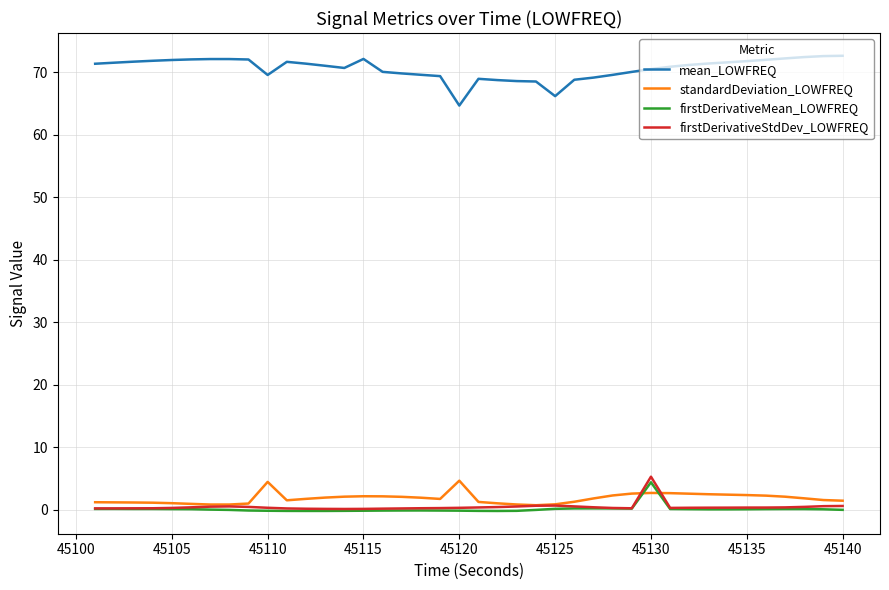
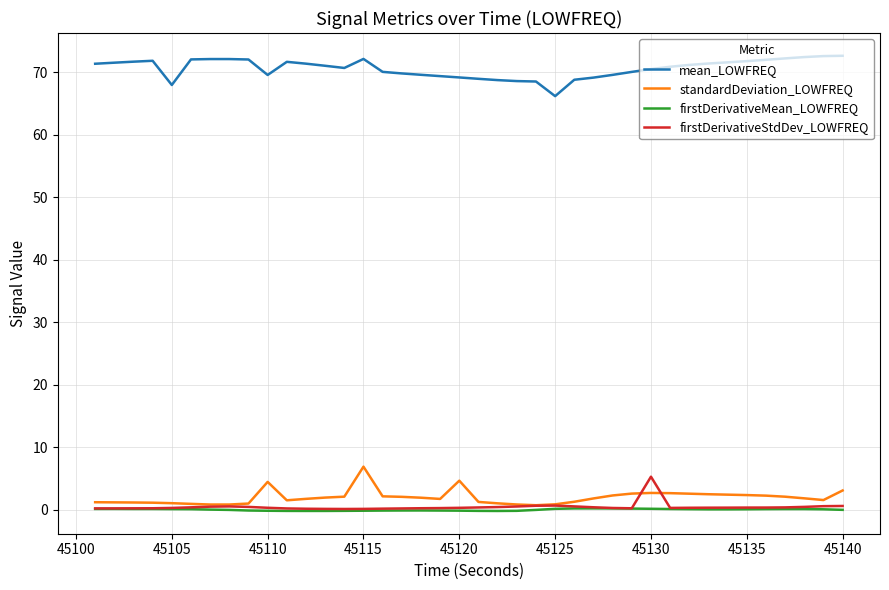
mean_LOWFREQ, 45105: 72 -> 68
standardDeviation_LOWFREQ, 45115: 2 -> 7
mean_LOWFREQ, 45120: 65 -> 69
firstDerivativeMean_LOWFREQ, 45130: 4 -> 0
standardDeviation_LOWFREQ, 45140: 1 -> 3
